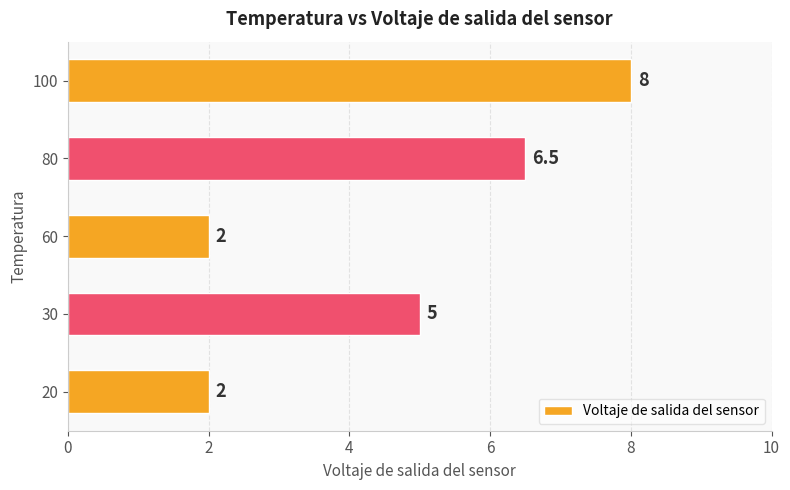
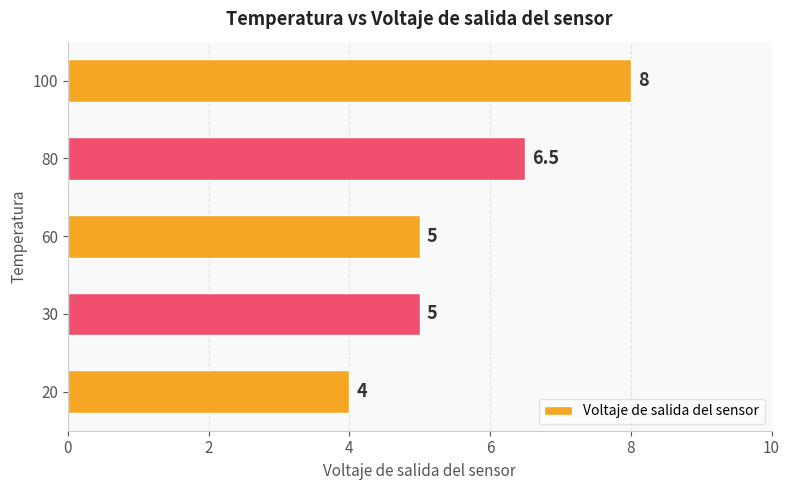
60: 2 -> 5
20: 2 -> 4
